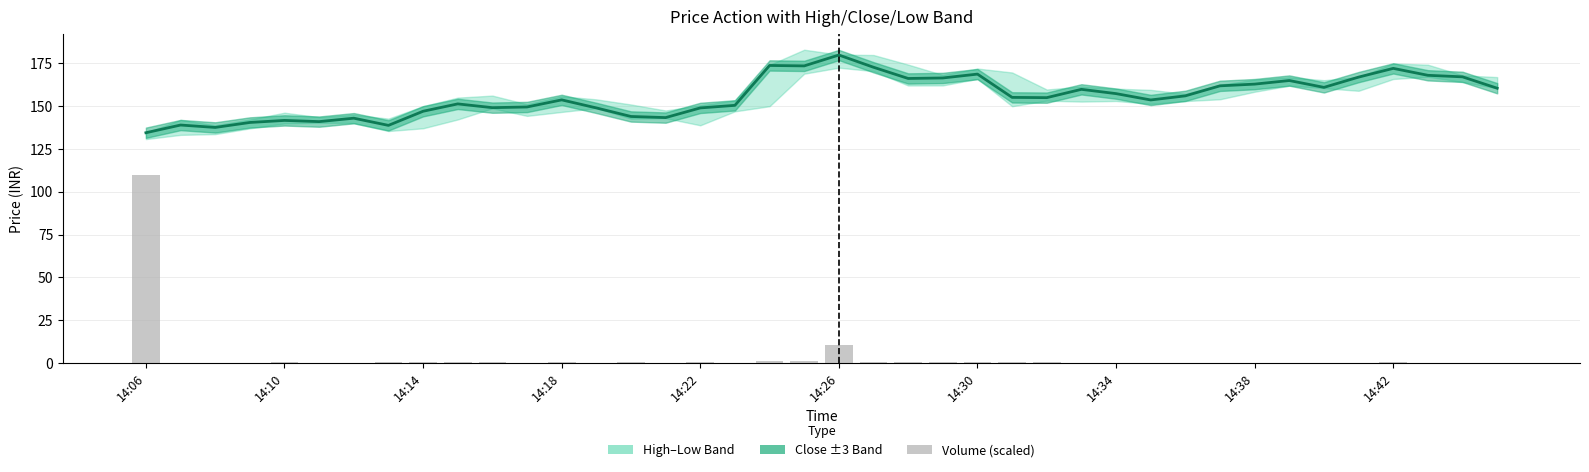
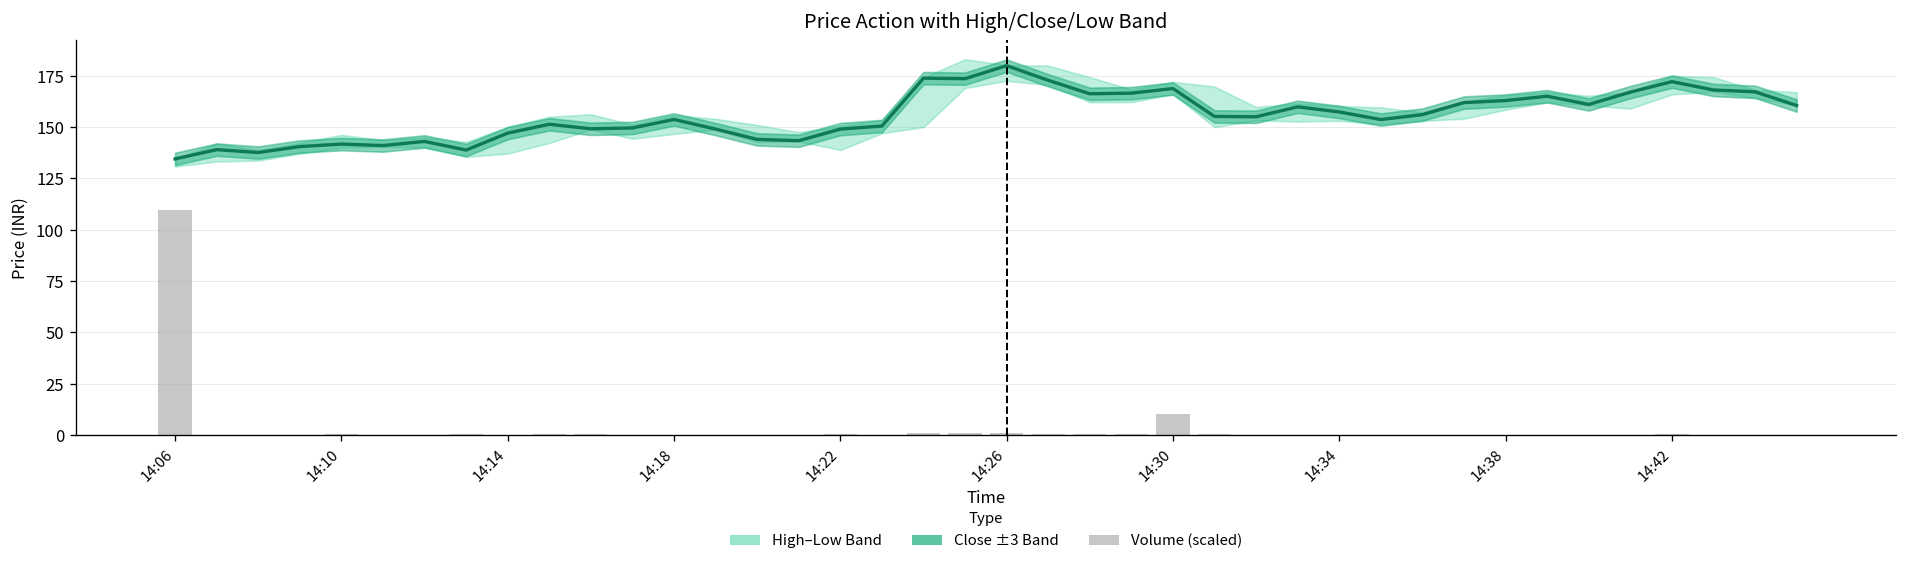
Volume (scaled), 14:26: 10 -> 1
Volume (scaled), 14:30: 0 -> 11
